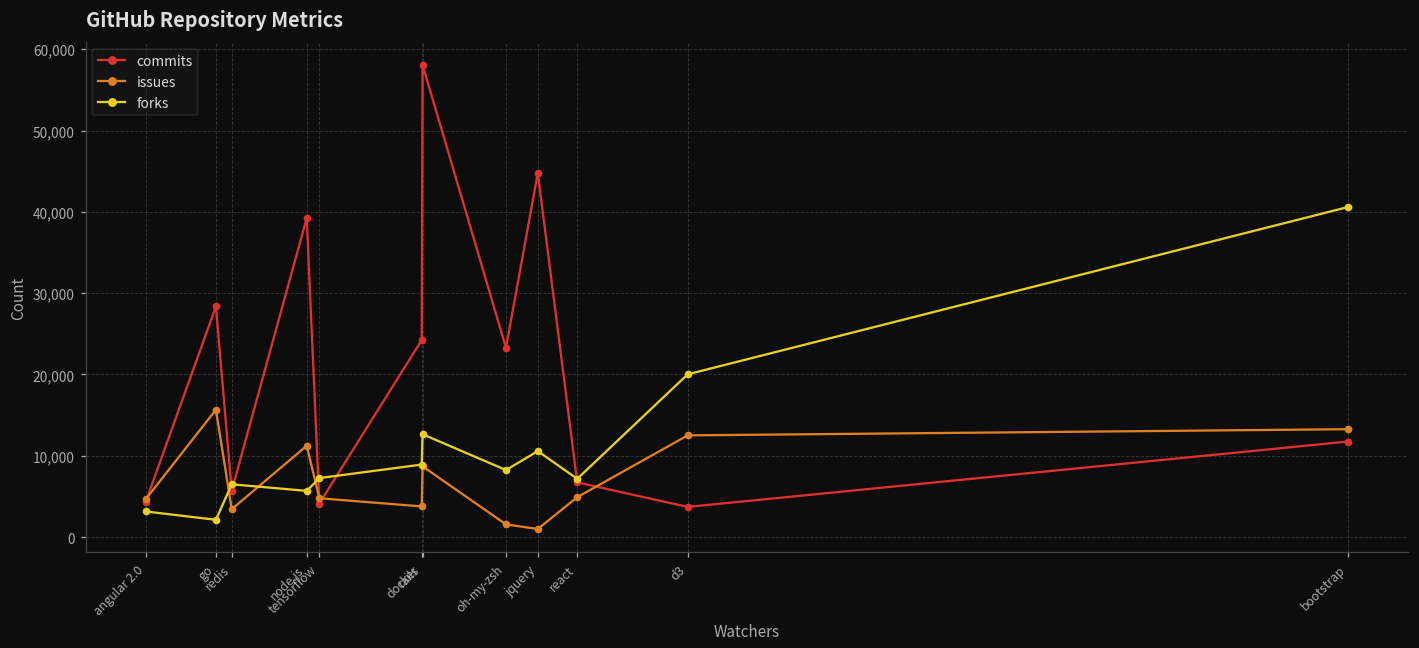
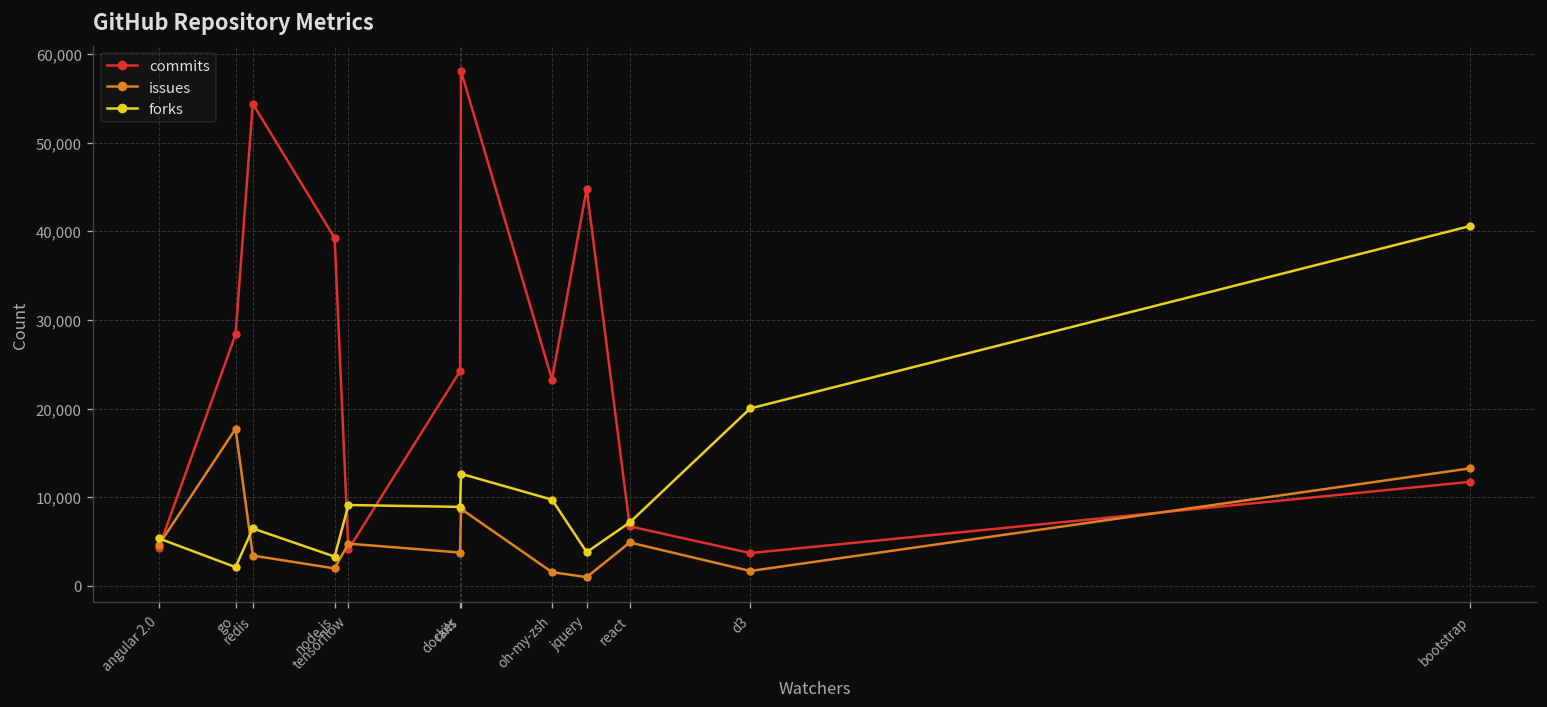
forks, angular 2.0: 3,000 -> 5,000
issues, go: 16,000 -> 18,000
commits, redis: 6,000 -> 54,000
issues, node.js: 11,000 -> 2,000
forks, node.js: 6,000 -> 3,000
forks, tensorflow: 7,000 -> 9,000
forks, oh-my-zsh: 8,000 -> 10,000
forks, jquery: 11,000 -> 4,000
issues, d3: 13,000 -> 2,000
